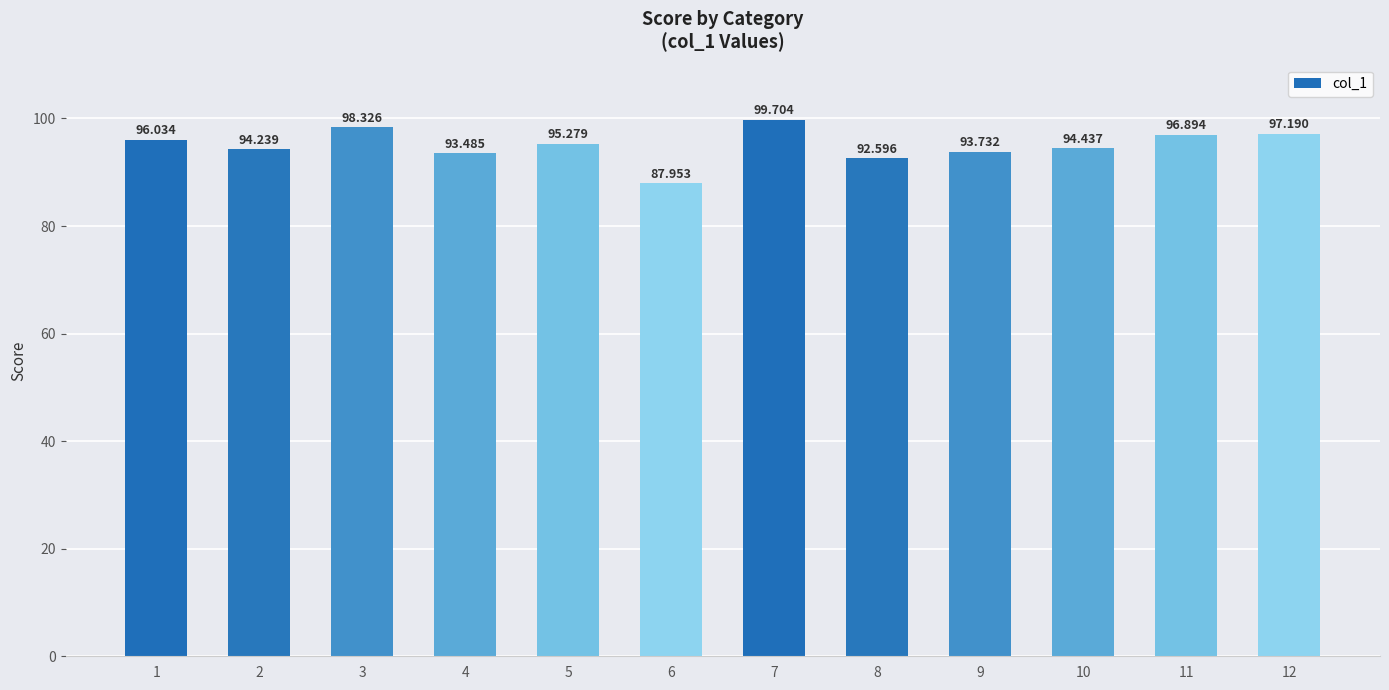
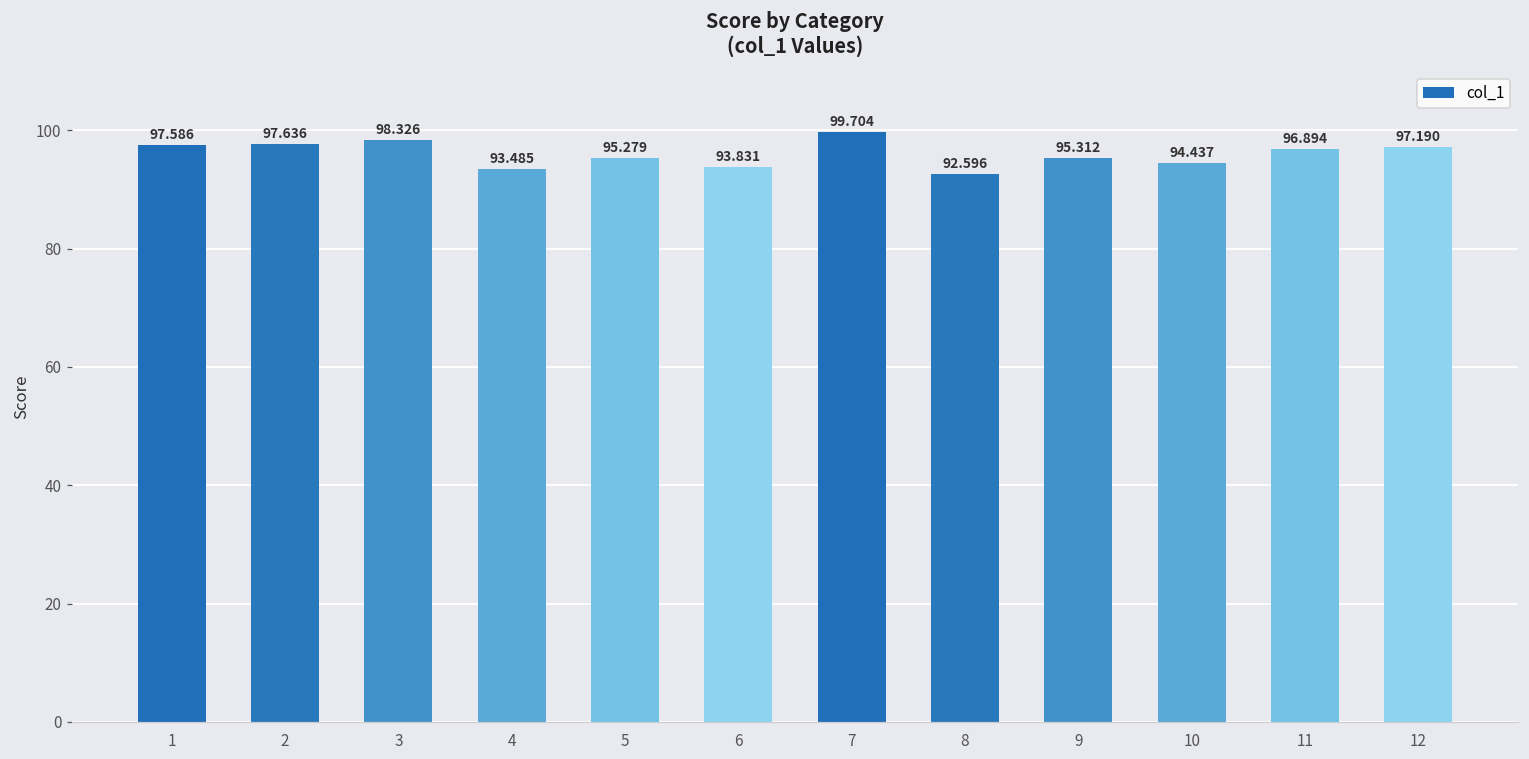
1: 96.034 -> 97.586
2: 94.239 -> 97.636
6: 87.953 -> 93.831
9: 93.732 -> 95.312
